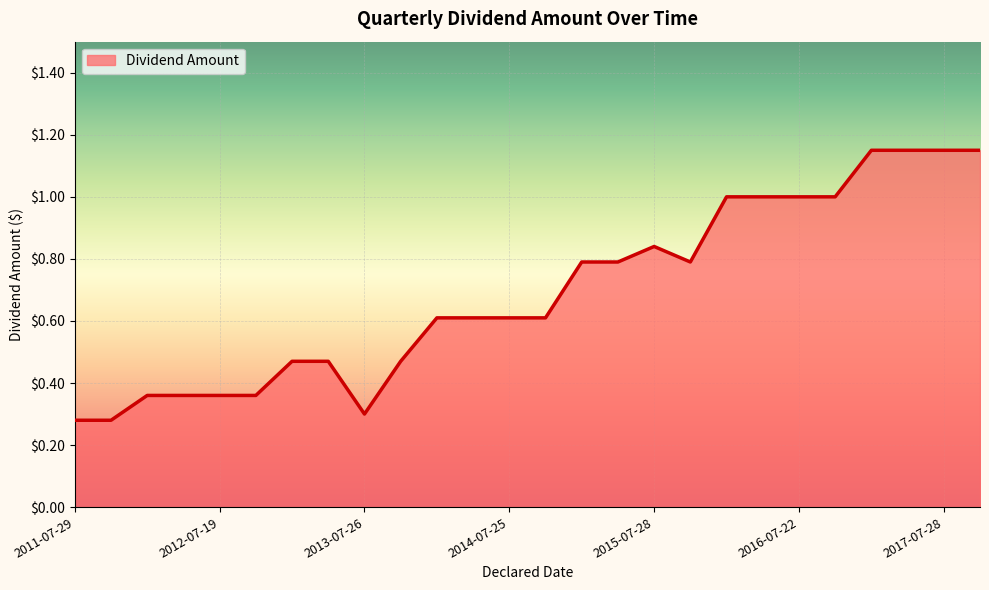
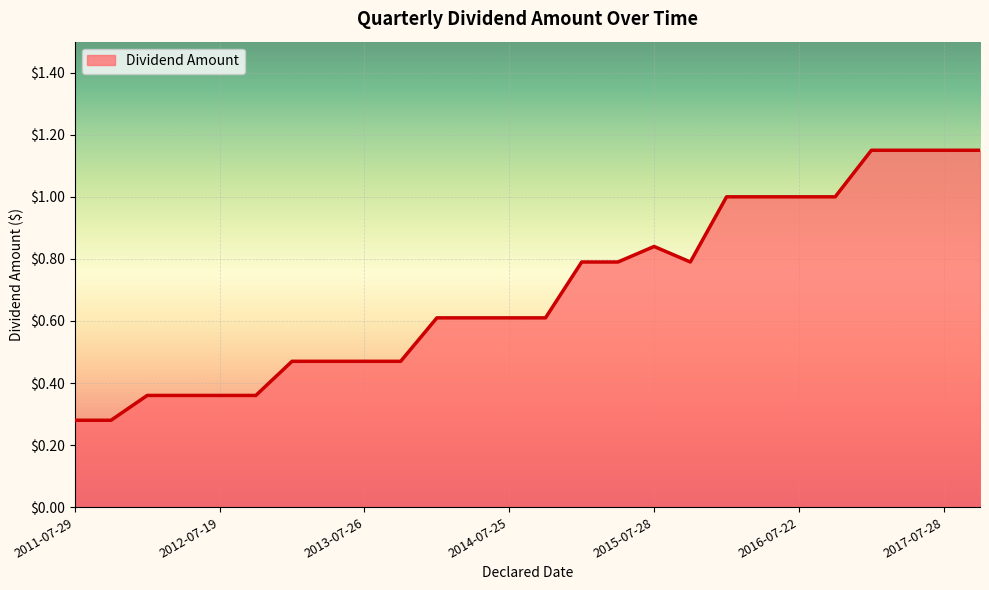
2013-07-26: $0.30 -> $0.47
